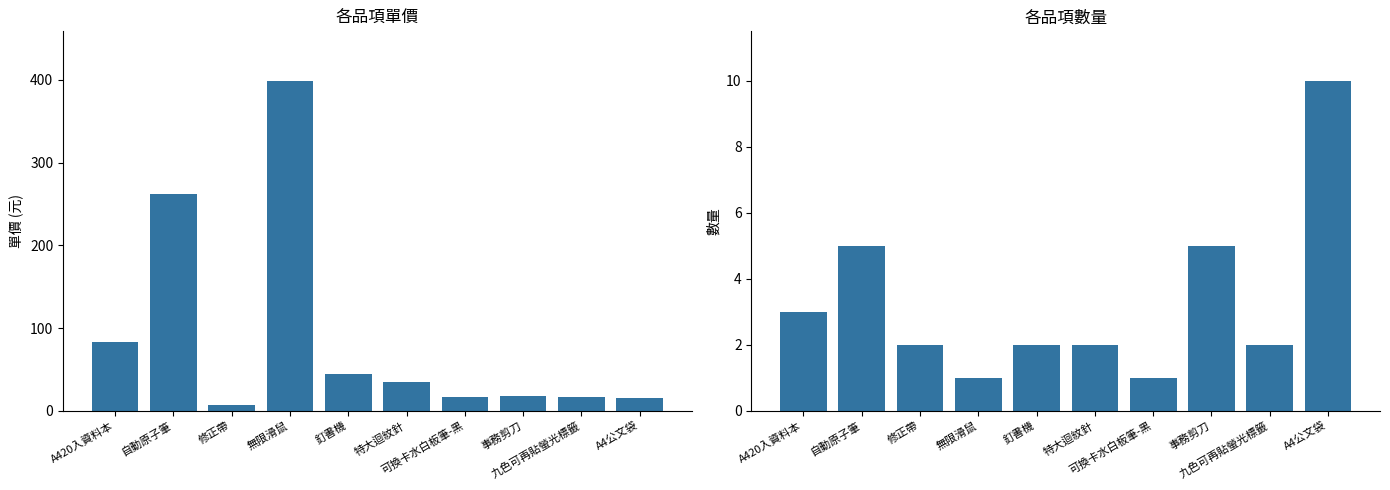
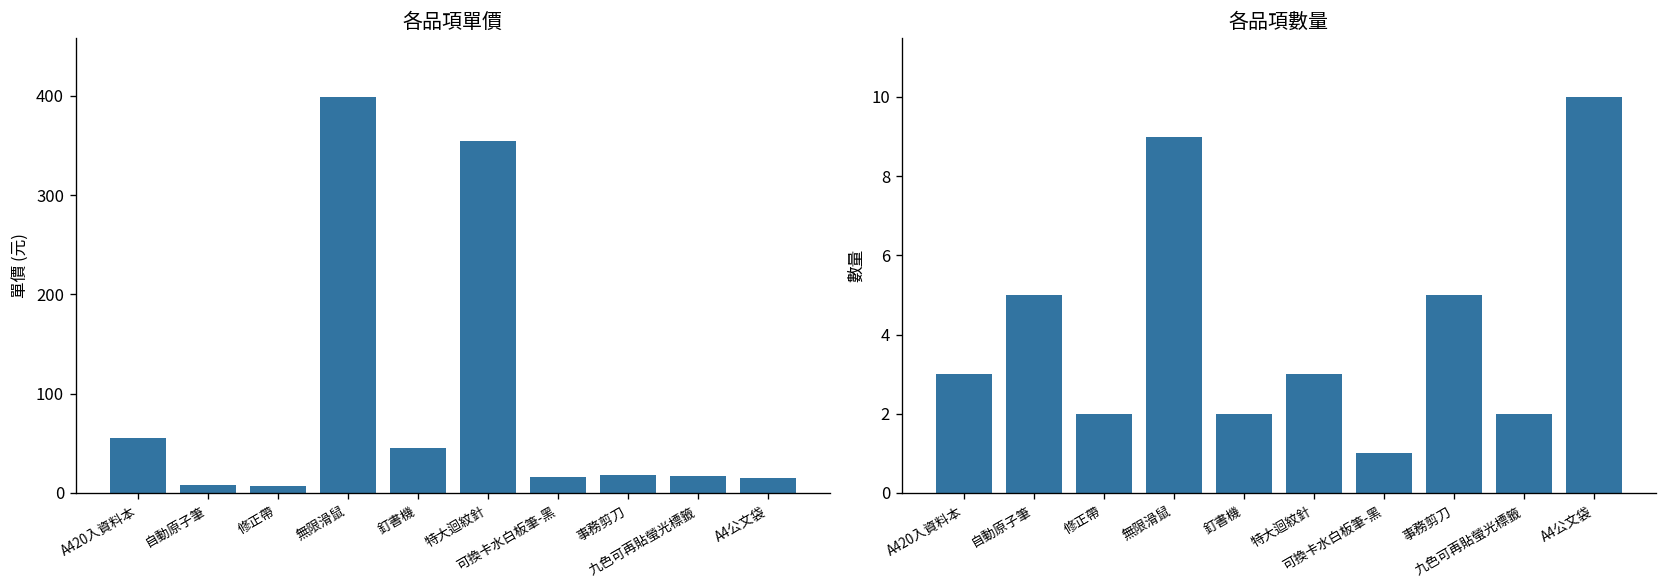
各品項單價, A420入資料本: 80 -> 60
各品項單價, 自動原子筆: 260 -> 10
各品項單價, 特大迴紋針: 40 -> 360
各品項數量, 無限滑鼠: 1 -> 9
各品項數量, 特大迴紋針: 2 -> 3
